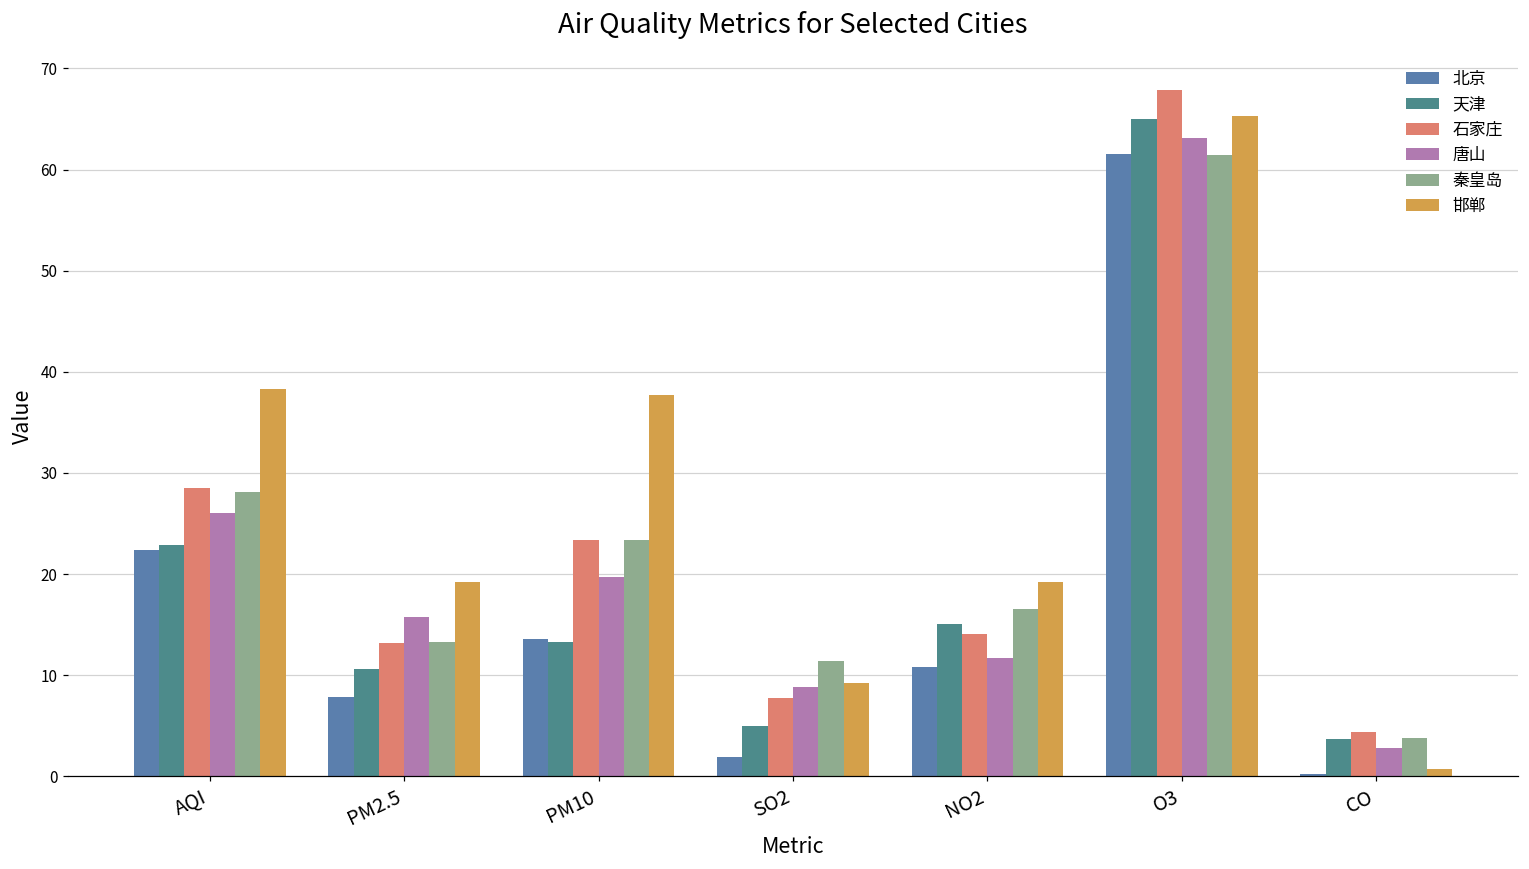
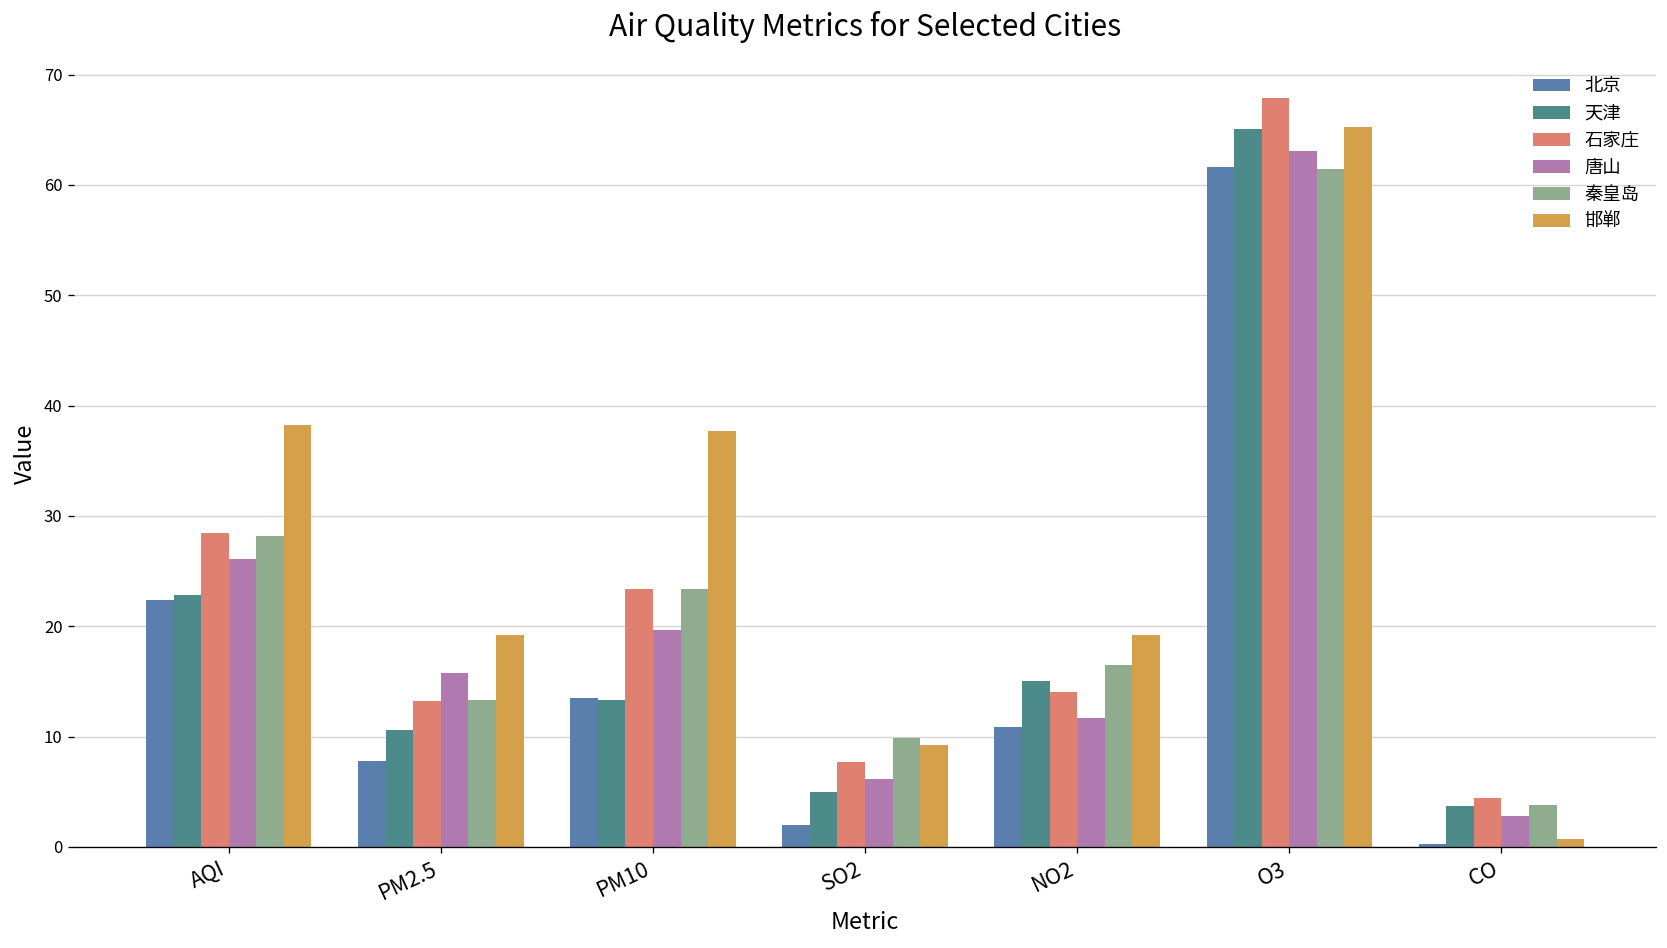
唐山, SO2: 9 -> 6
秦皇岛, SO2: 11 -> 10
